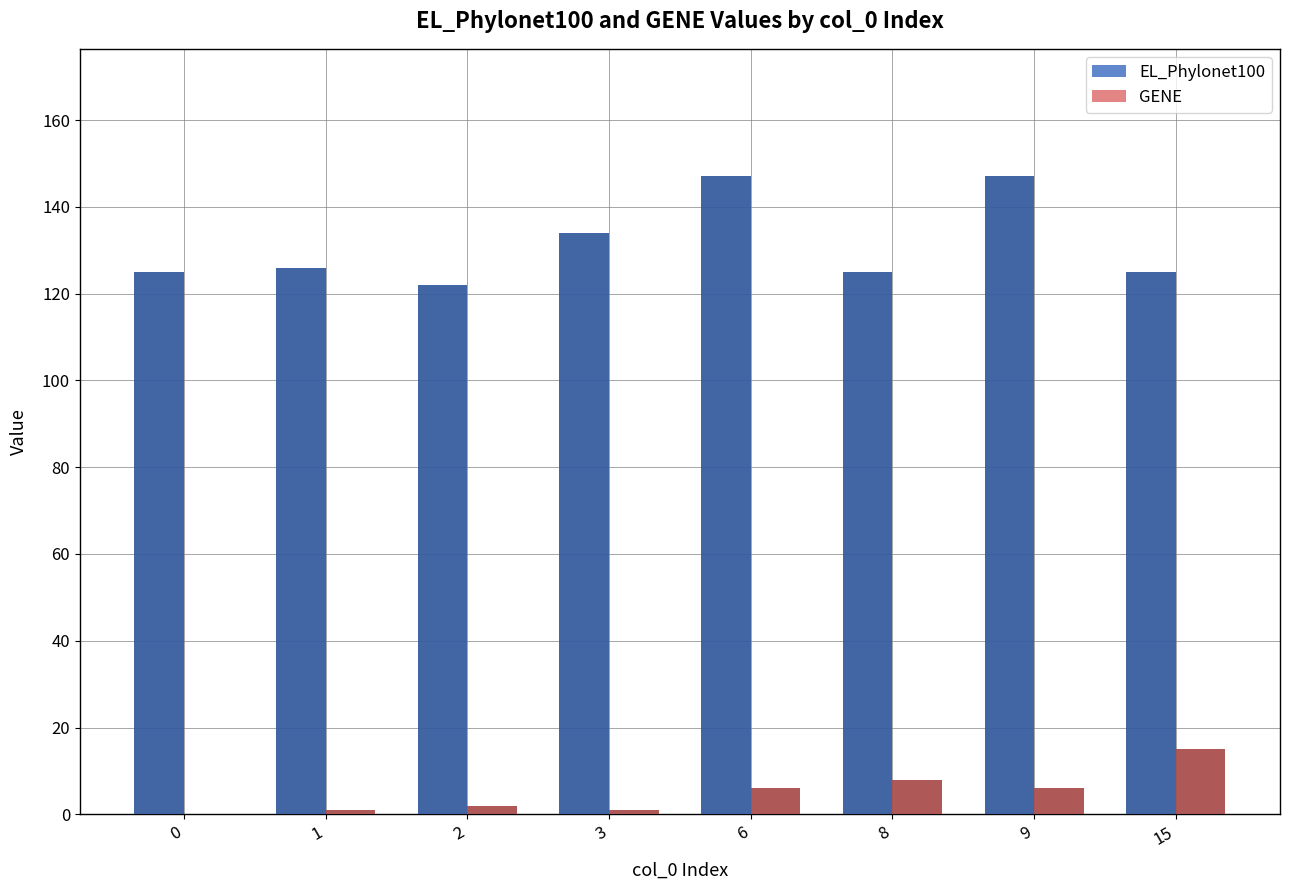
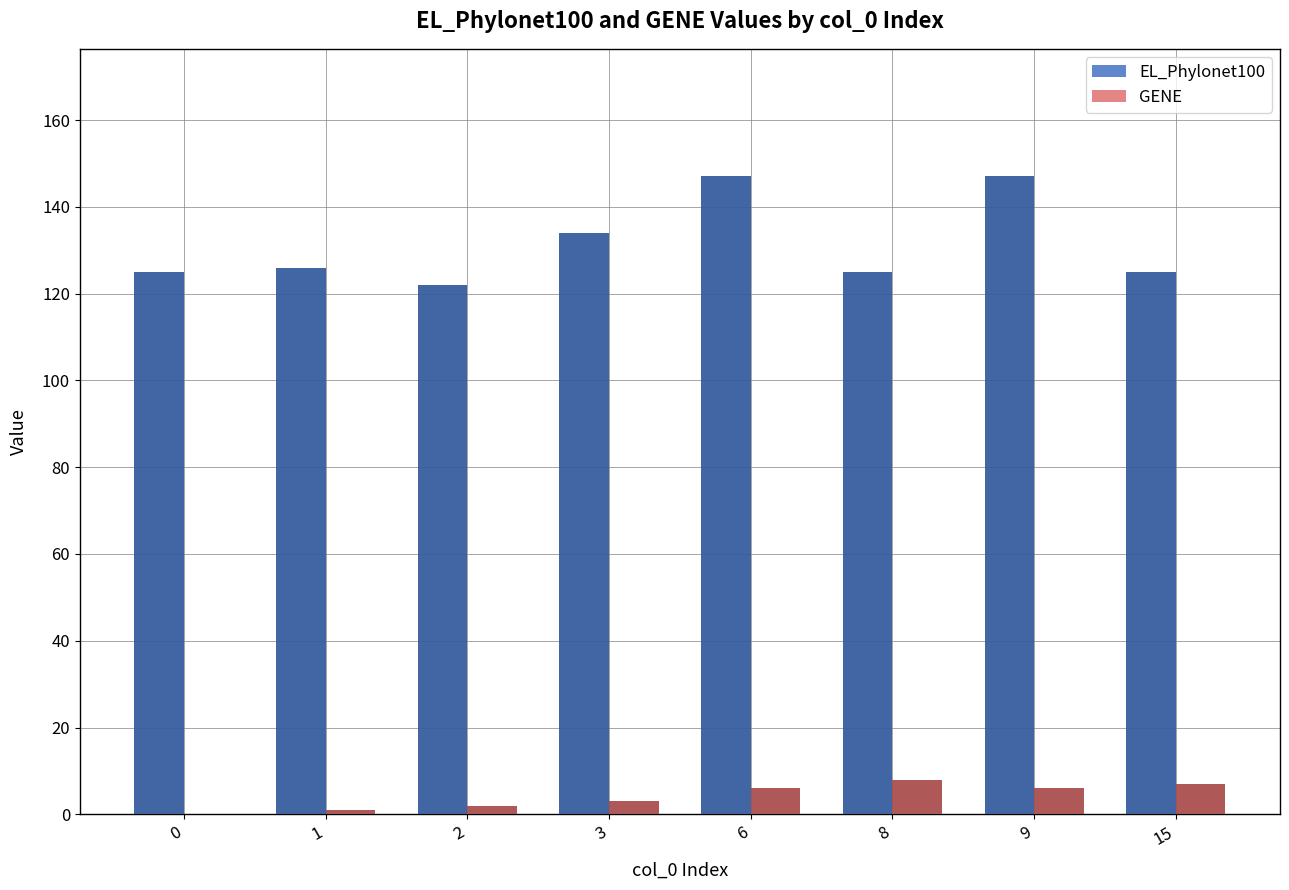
GENE, 3: 1 -> 3
GENE, 15: 15 -> 7
